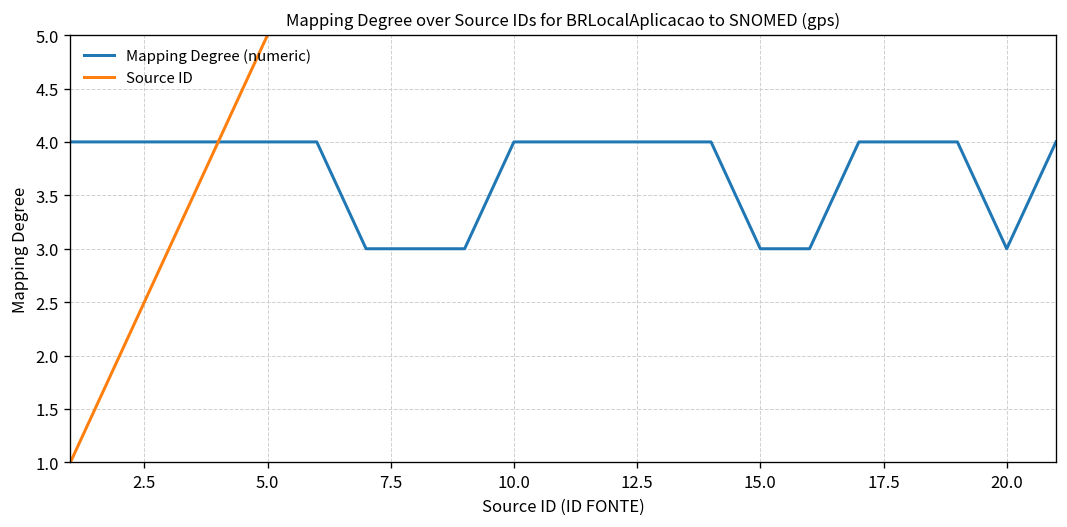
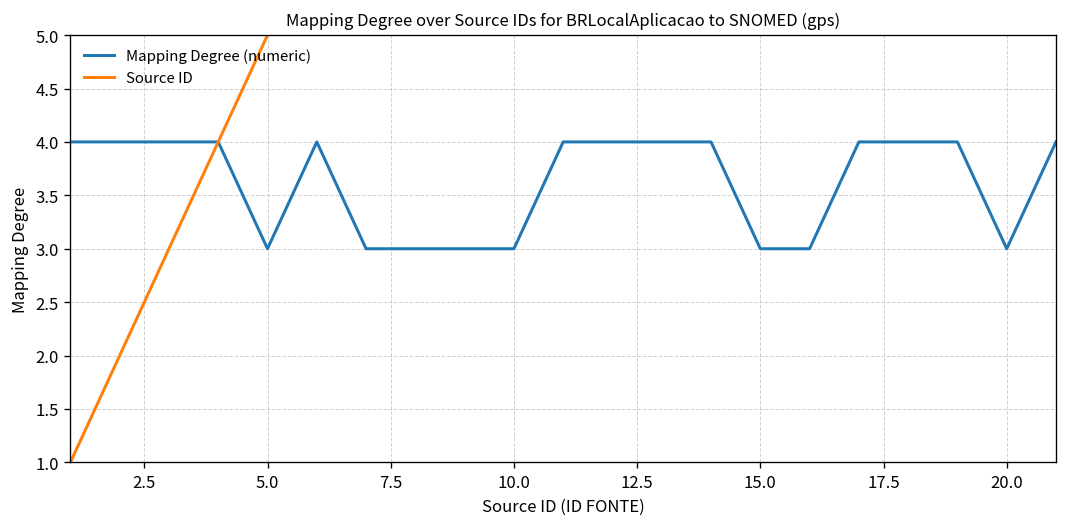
Mapping Degree (numeric), 5.0: 4 -> 3
Mapping Degree (numeric), 10.0: 4 -> 3
